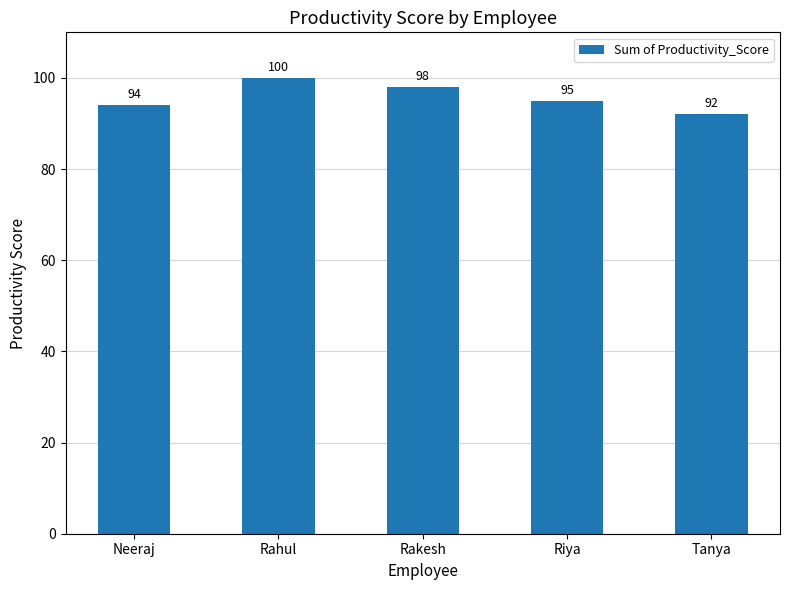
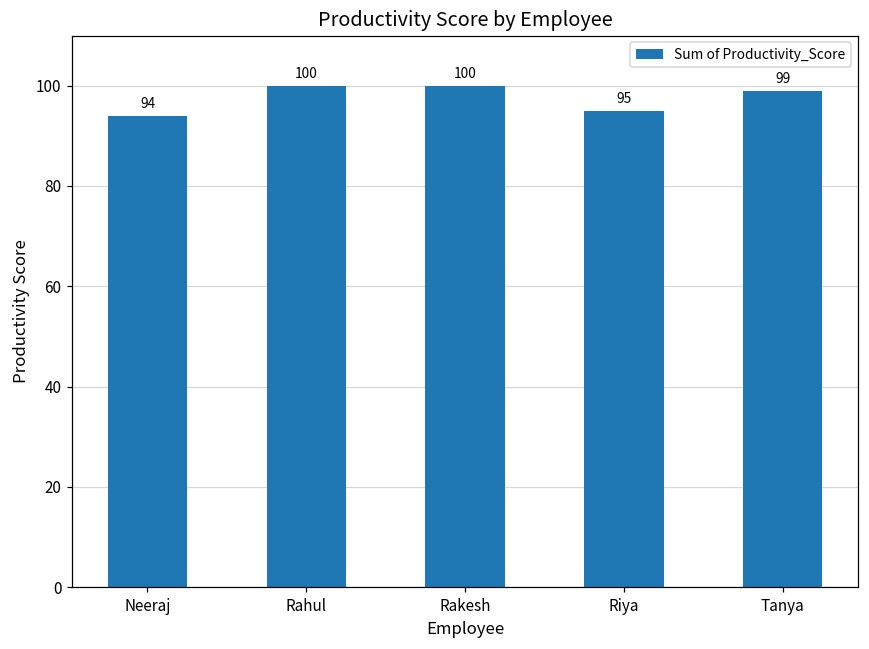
Rakesh: 98 -> 100
Tanya: 92 -> 99
